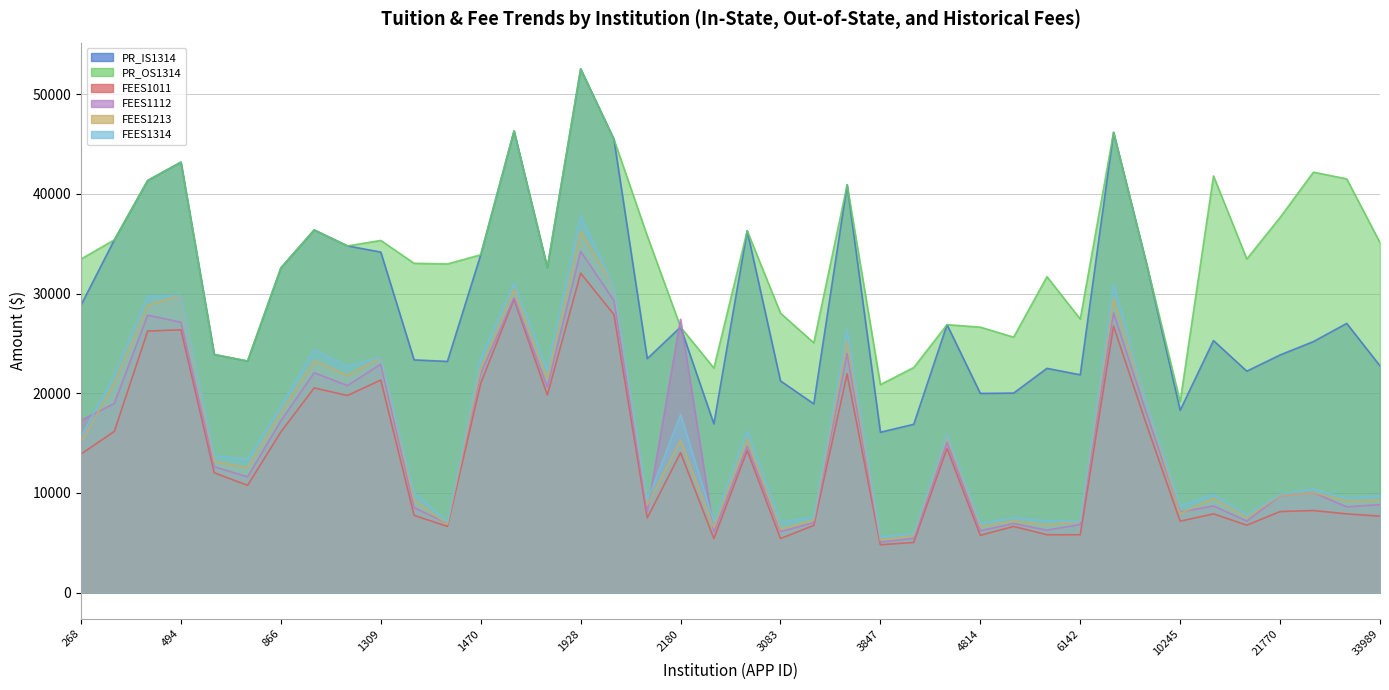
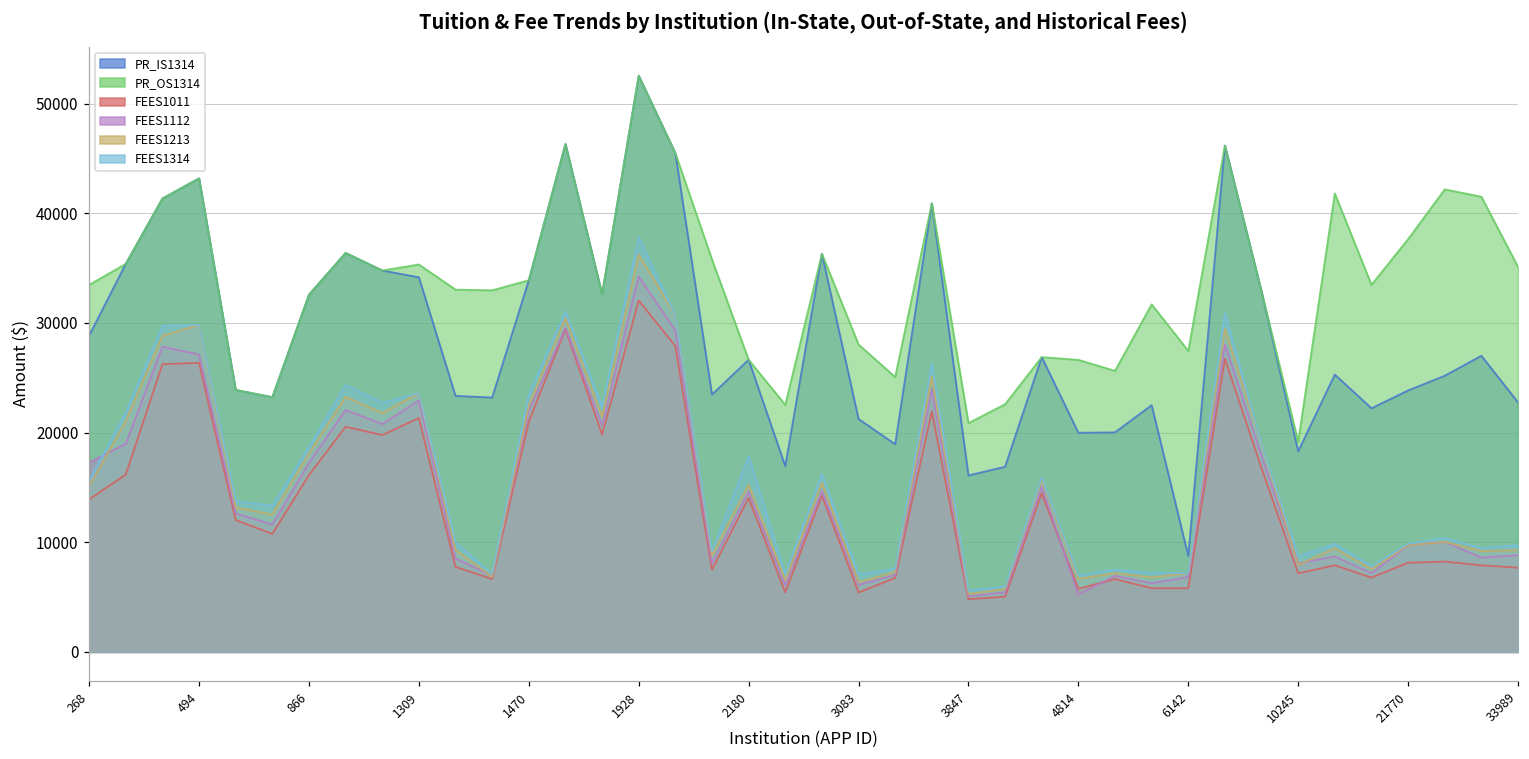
FEES1112, 2180: 27000 -> 15000
FEES1112, 4814: 6000 -> 5000
PR_IS1314, 6142: 22000 -> 9000
